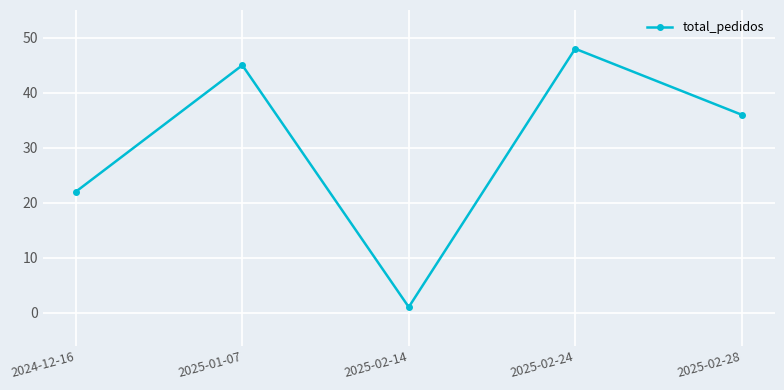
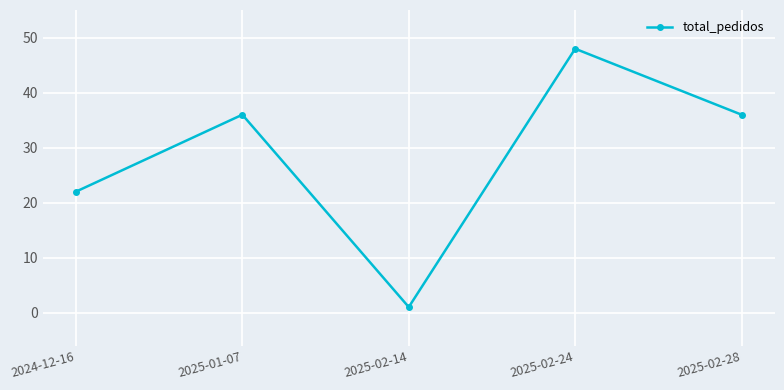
2025-01-07: 45 -> 36
